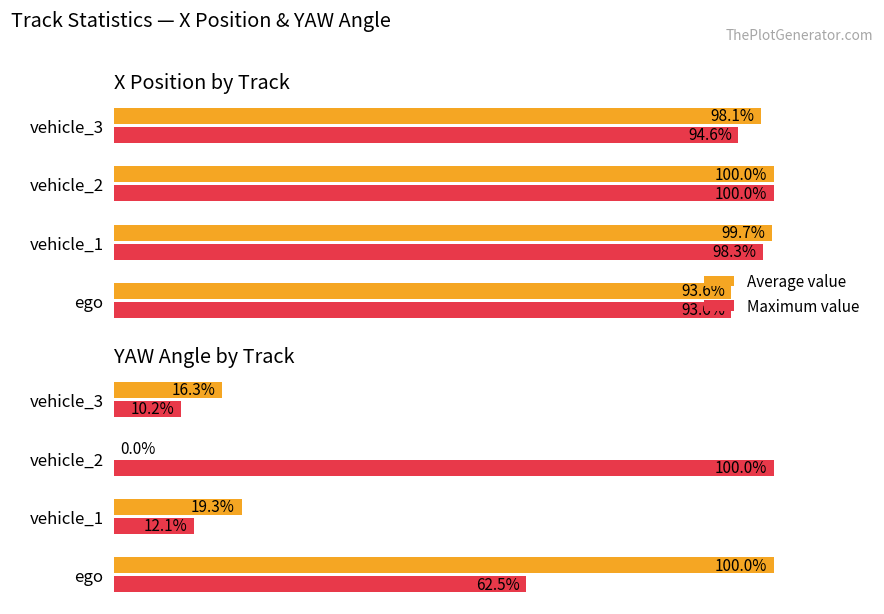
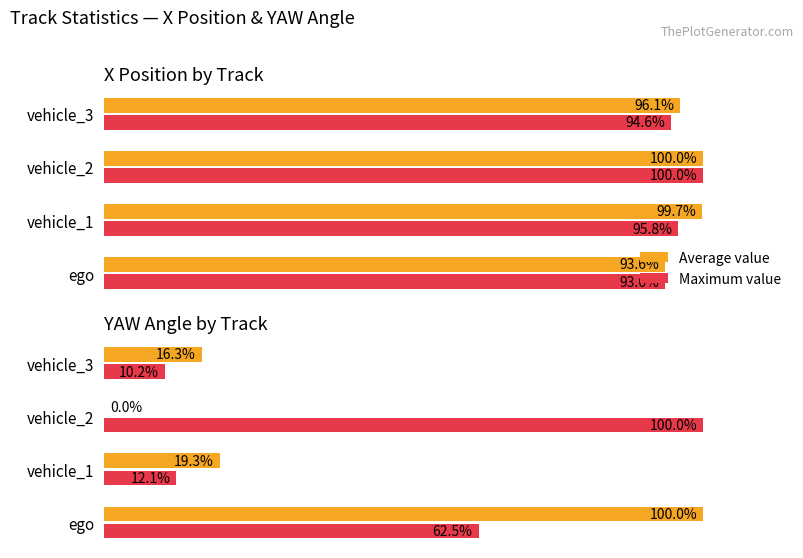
X Position by Track, Average value, vehicle_3: 98.1% -> 96.1%
X Position by Track, Maximum value, vehicle_1: 98.3% -> 95.8%
